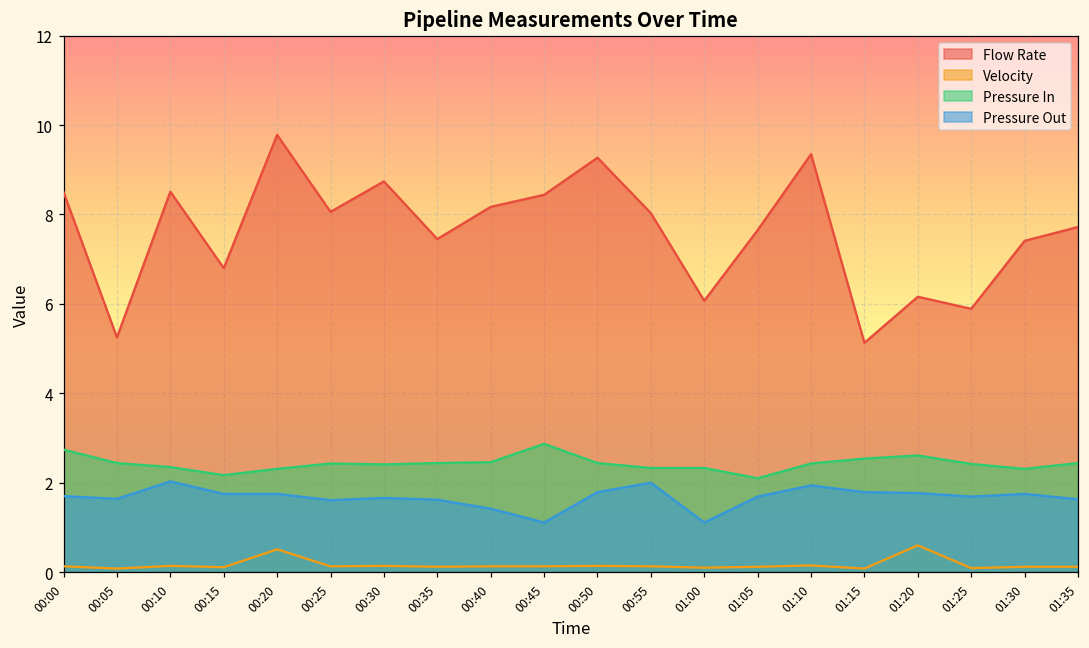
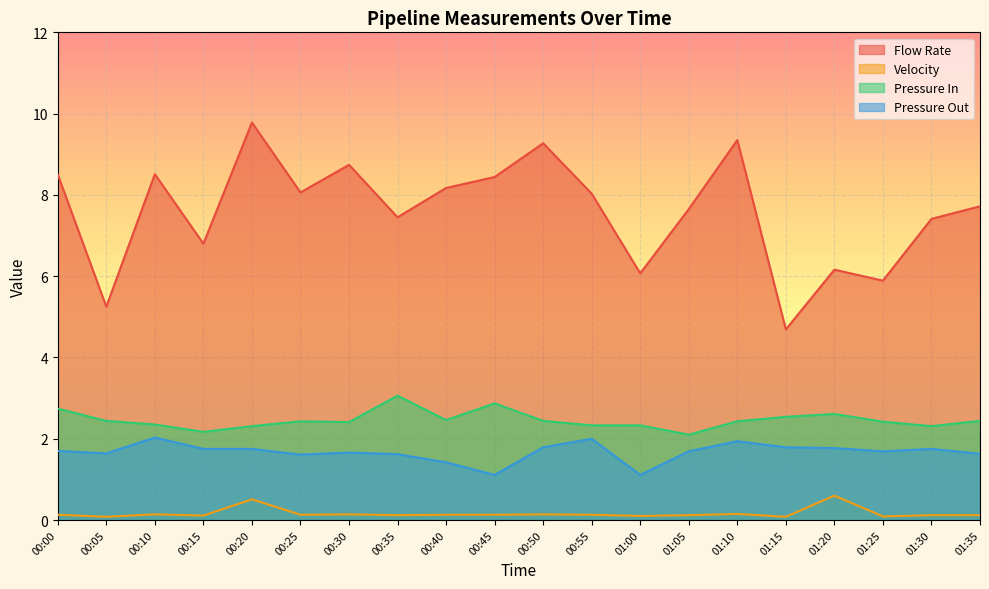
Pressure In, 00:35: 2.4 -> 3.1
Flow Rate, 01:15: 5.1 -> 4.7
